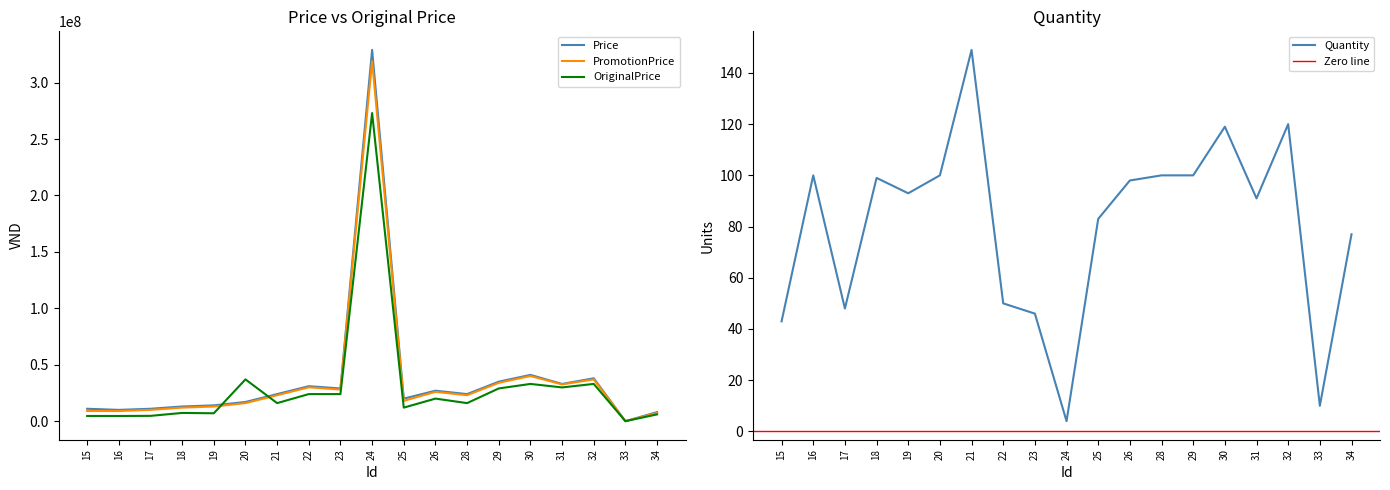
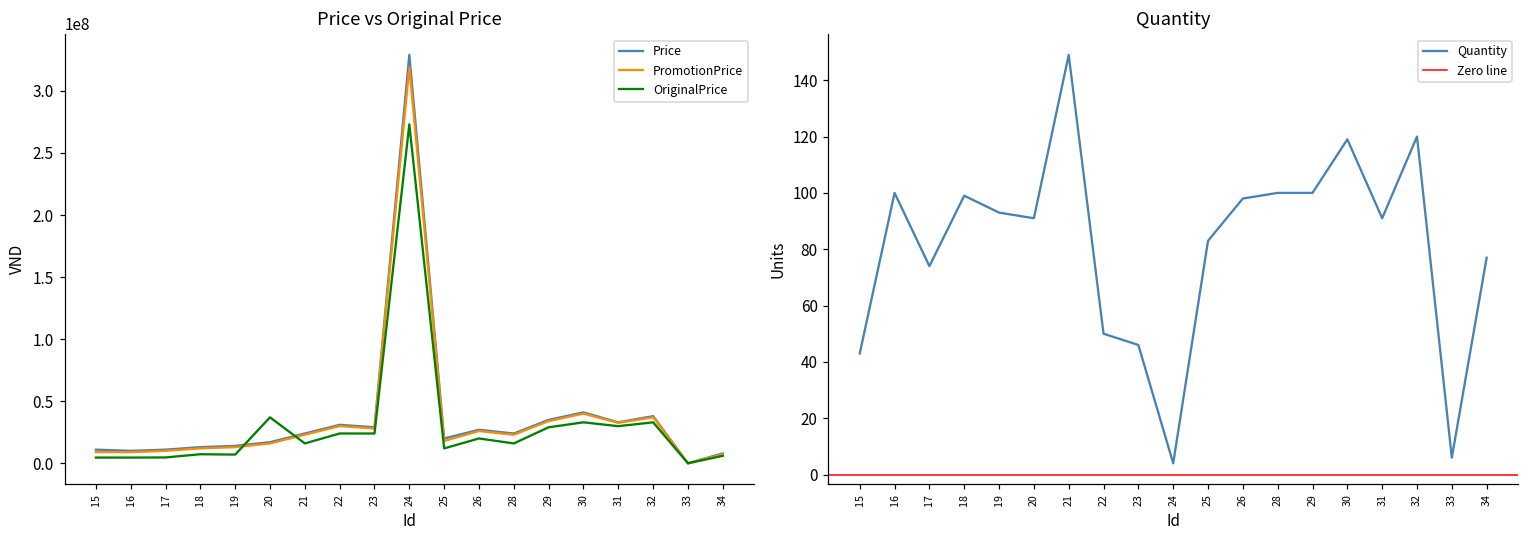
Quantity, 17: 48 -> 74
Quantity, 20: 100 -> 91
Quantity, 33: 10 -> 6
